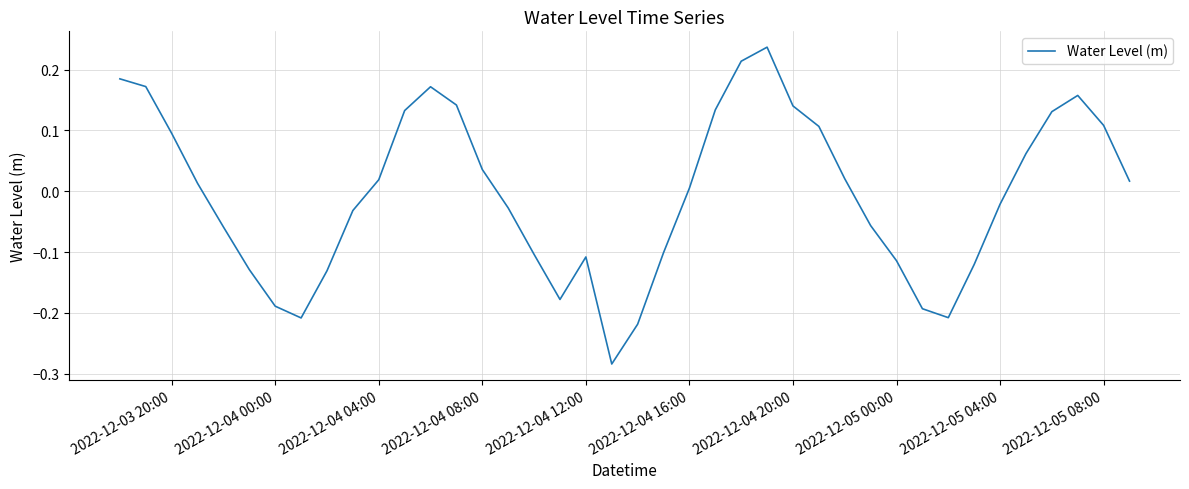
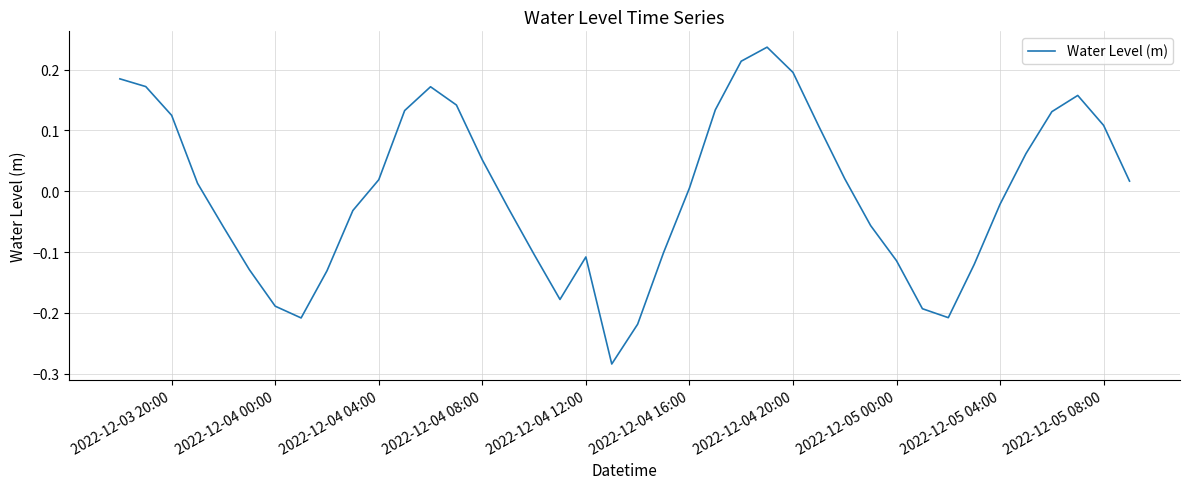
2022-12-03 20:00: 0.10 -> 0.12
2022-12-04 08:00: 0.04 -> 0.05
2022-12-04 20:00: 0.14 -> 0.20
